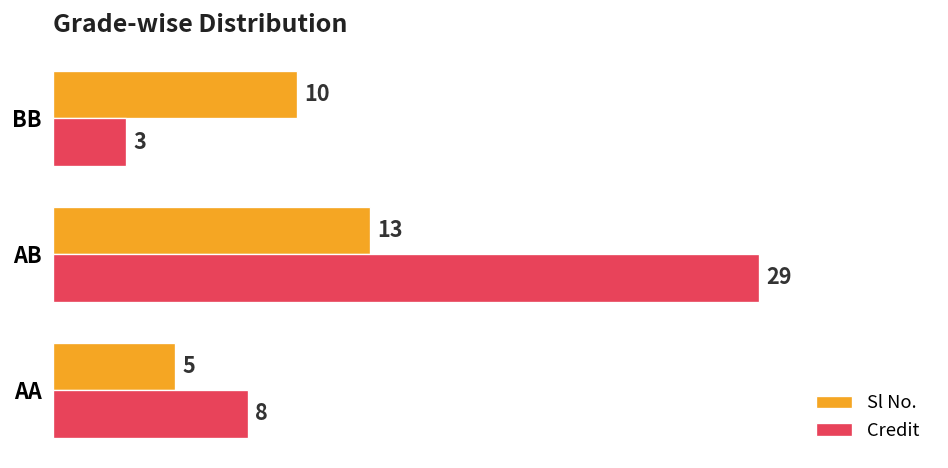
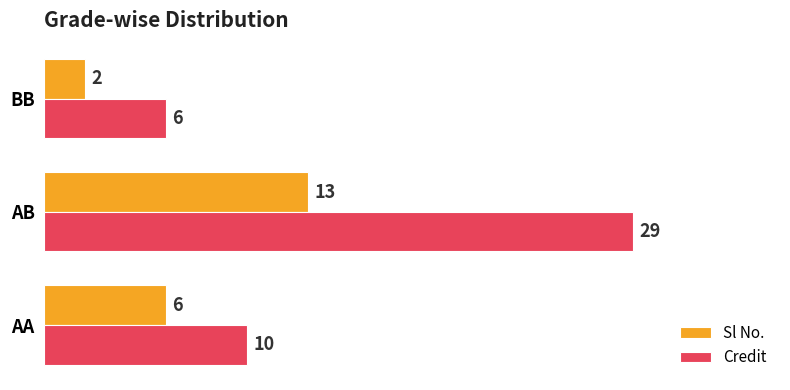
Sl No., BB: 10 -> 2
Credit, BB: 3 -> 6
Sl No., AA: 5 -> 6
Credit, AA: 8 -> 10
